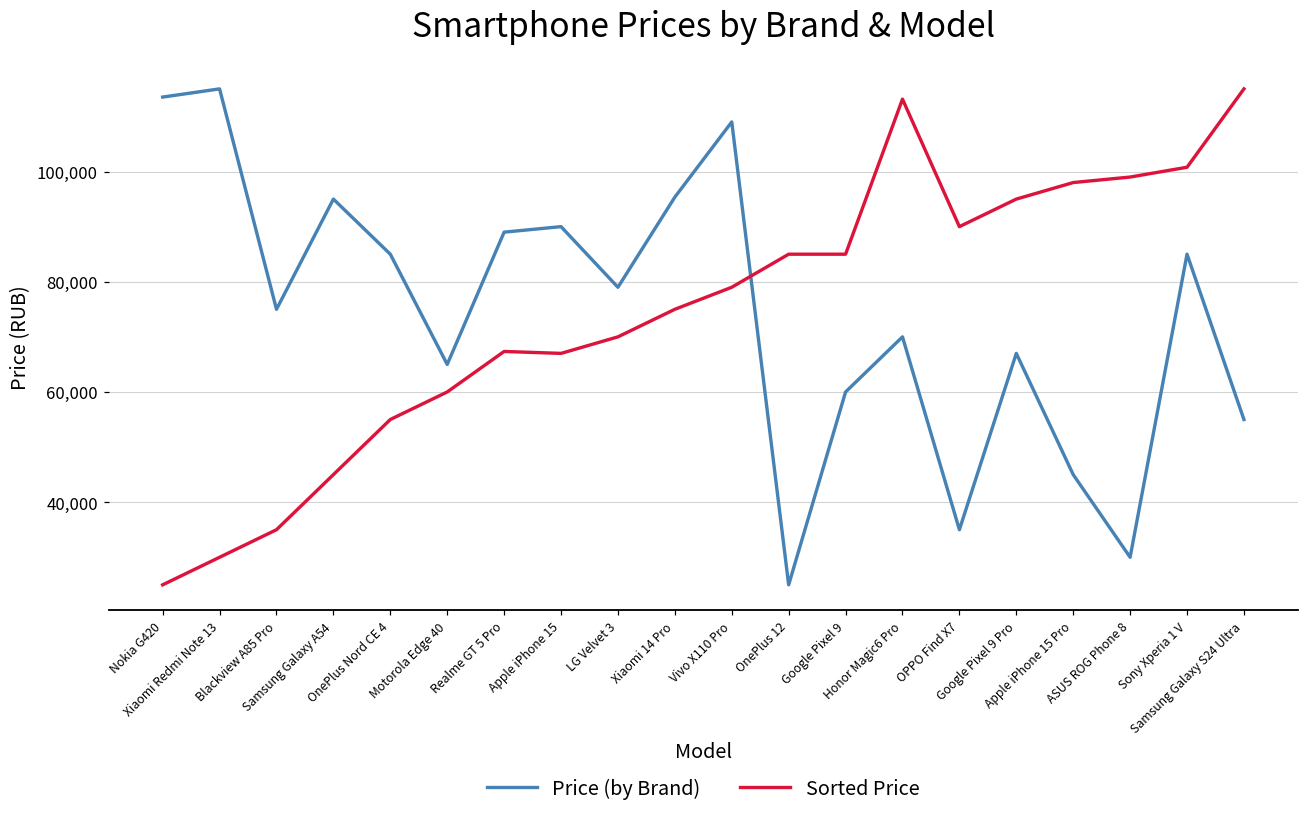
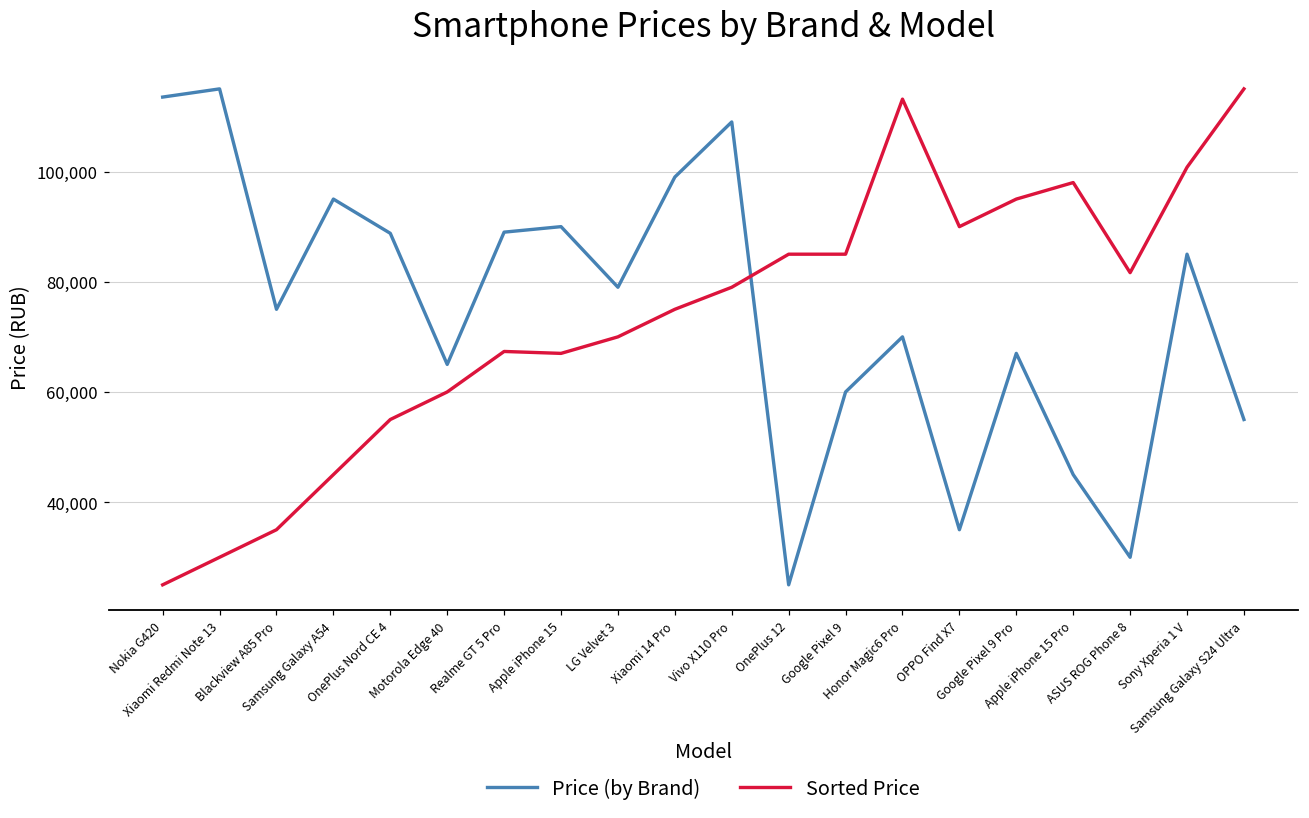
Price (by Brand), OnePlus Nord CE 4: 85,000 -> 89,000
Price (by Brand), Xiaomi 14 Pro: 95,000 -> 99,000
Sorted Price, ASUS ROG Phone 8: 99,000 -> 82,000
